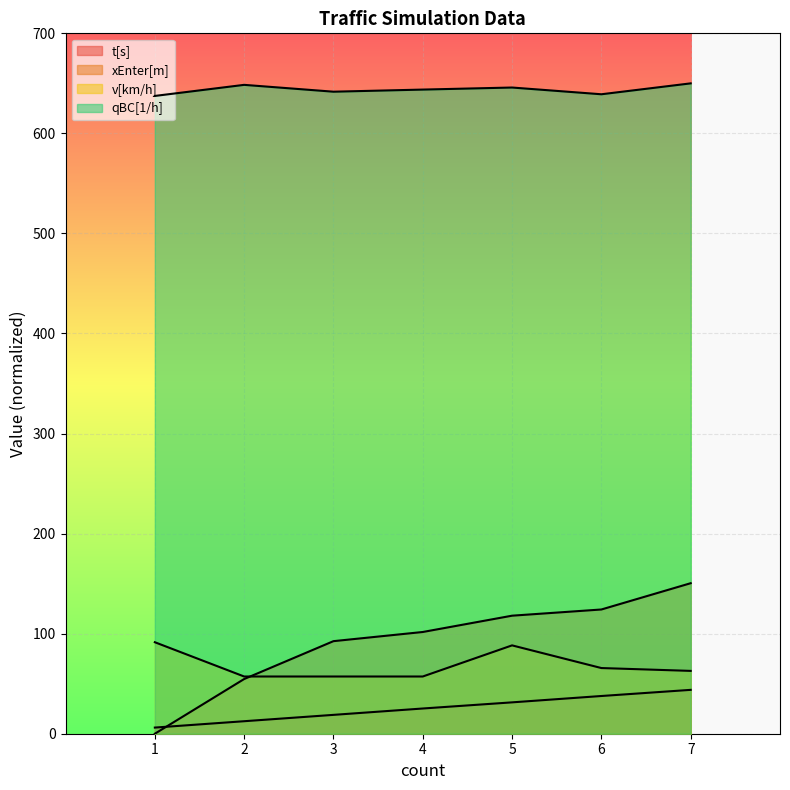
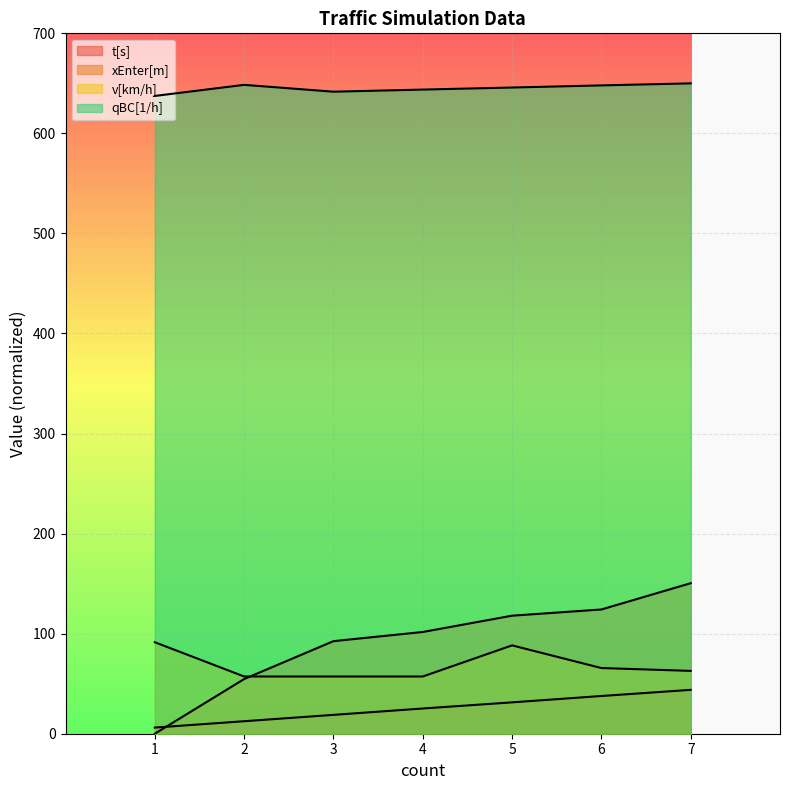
qBC[1/h], 6: 639 -> 648
